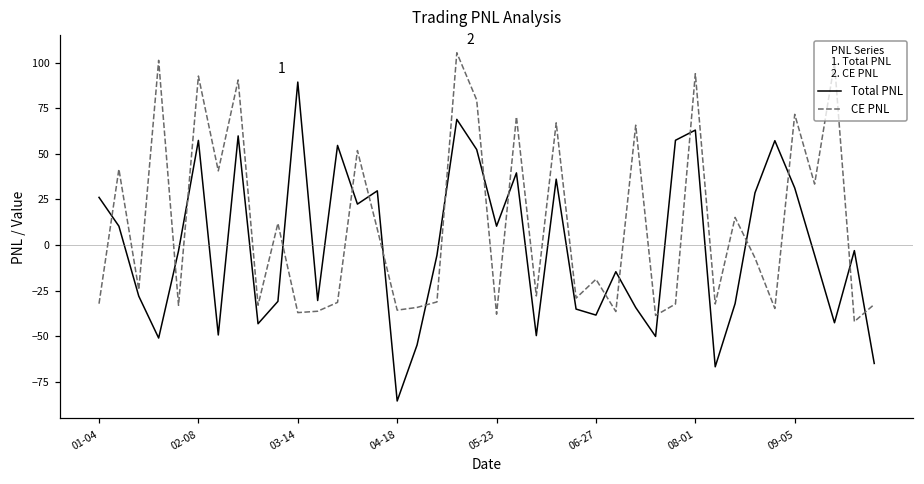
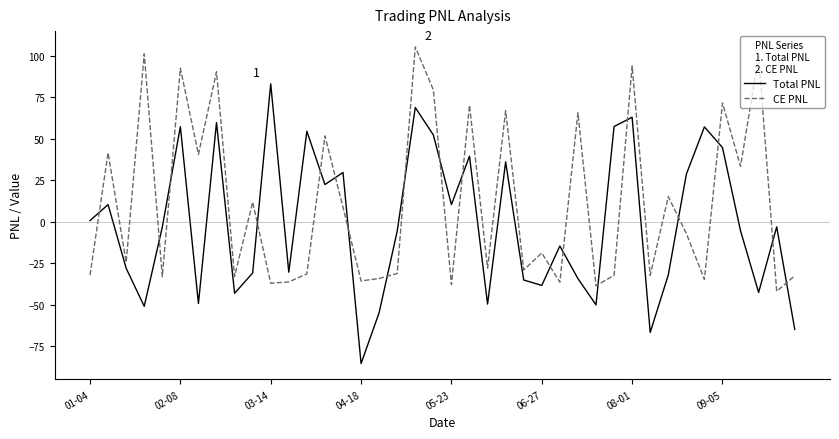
Total PNL, 01-04: 26 -> 1
Total PNL, 03-14: 89 -> 83
Total PNL, 09-05: 31 -> 45
